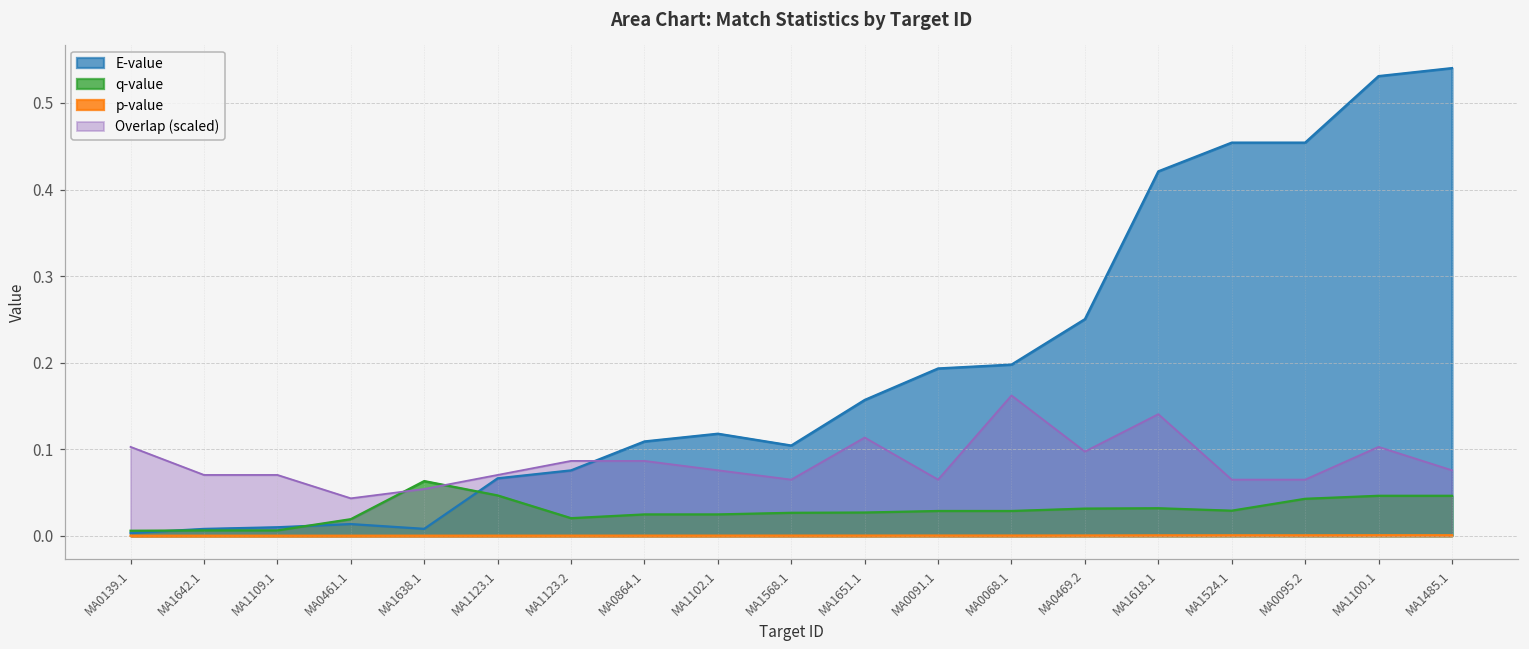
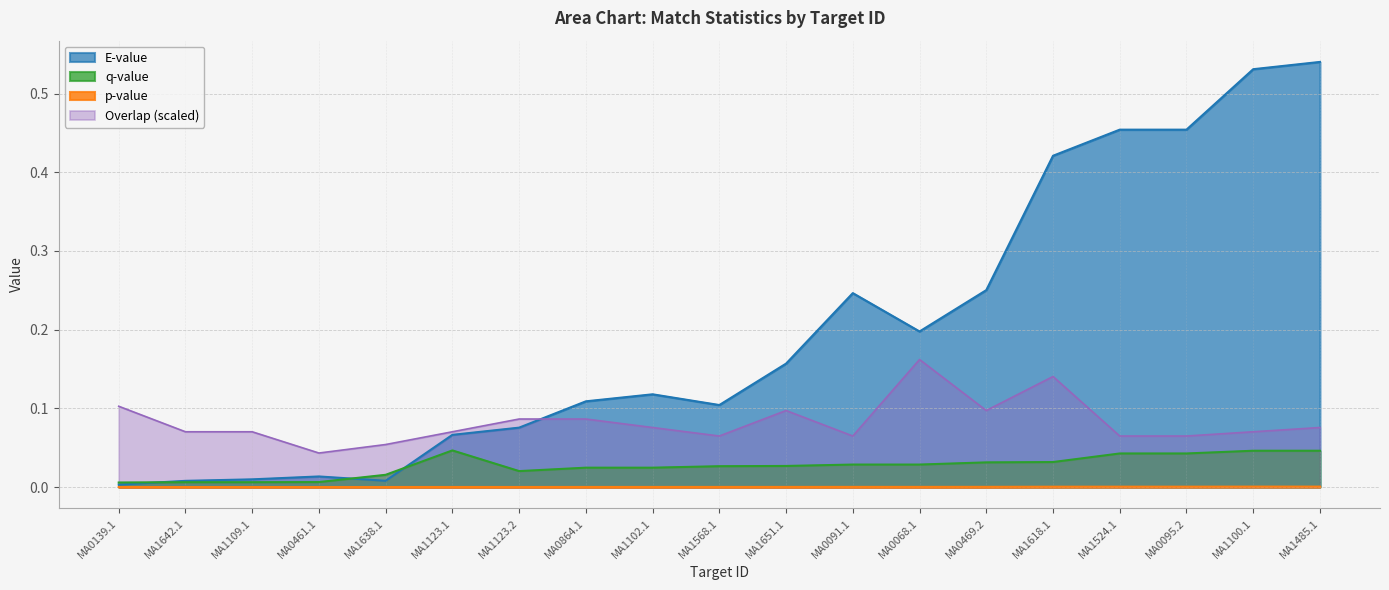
q-value, MA0461.1: 0.02 -> 0.01
q-value, MA1638.1: 0.06 -> 0.02
Overlap (scaled), MA1651.1: 0.11 -> 0.10
E-value, MA0091.1: 0.19 -> 0.25
q-value, MA1524.1: 0.03 -> 0.04
Overlap (scaled), MA1100.1: 0.10 -> 0.07
